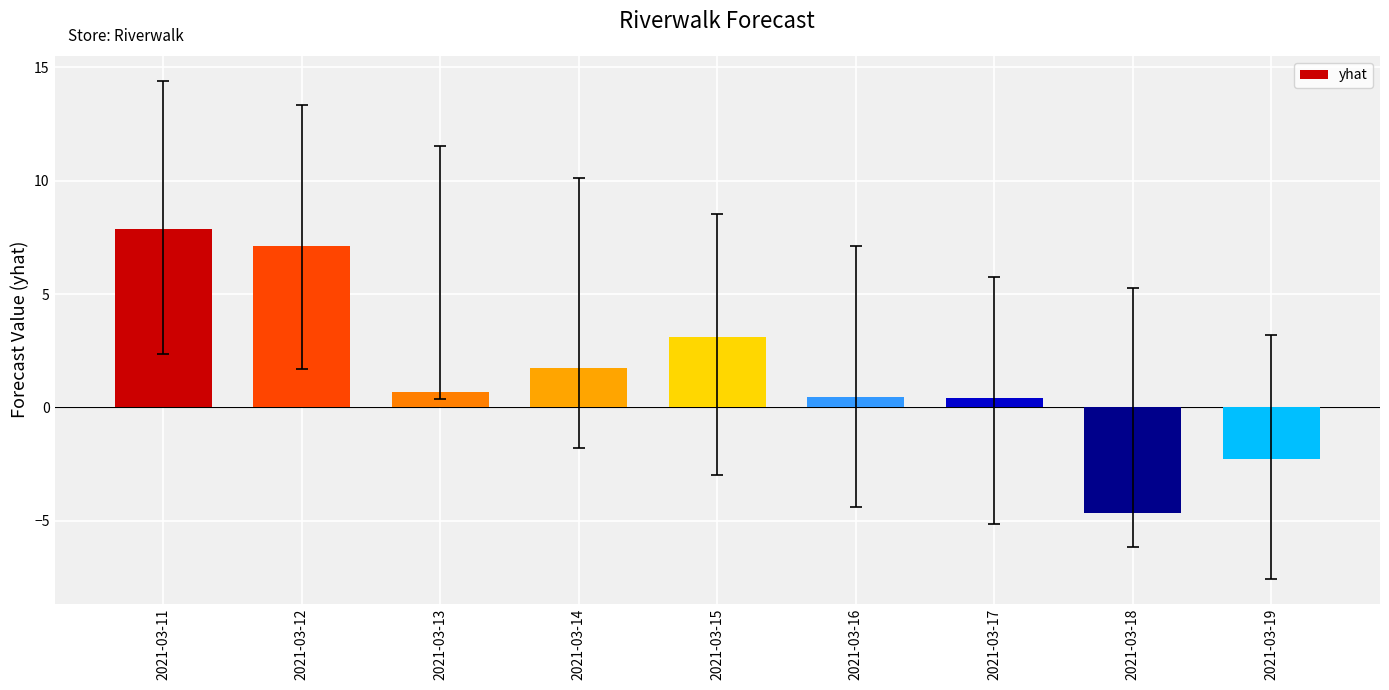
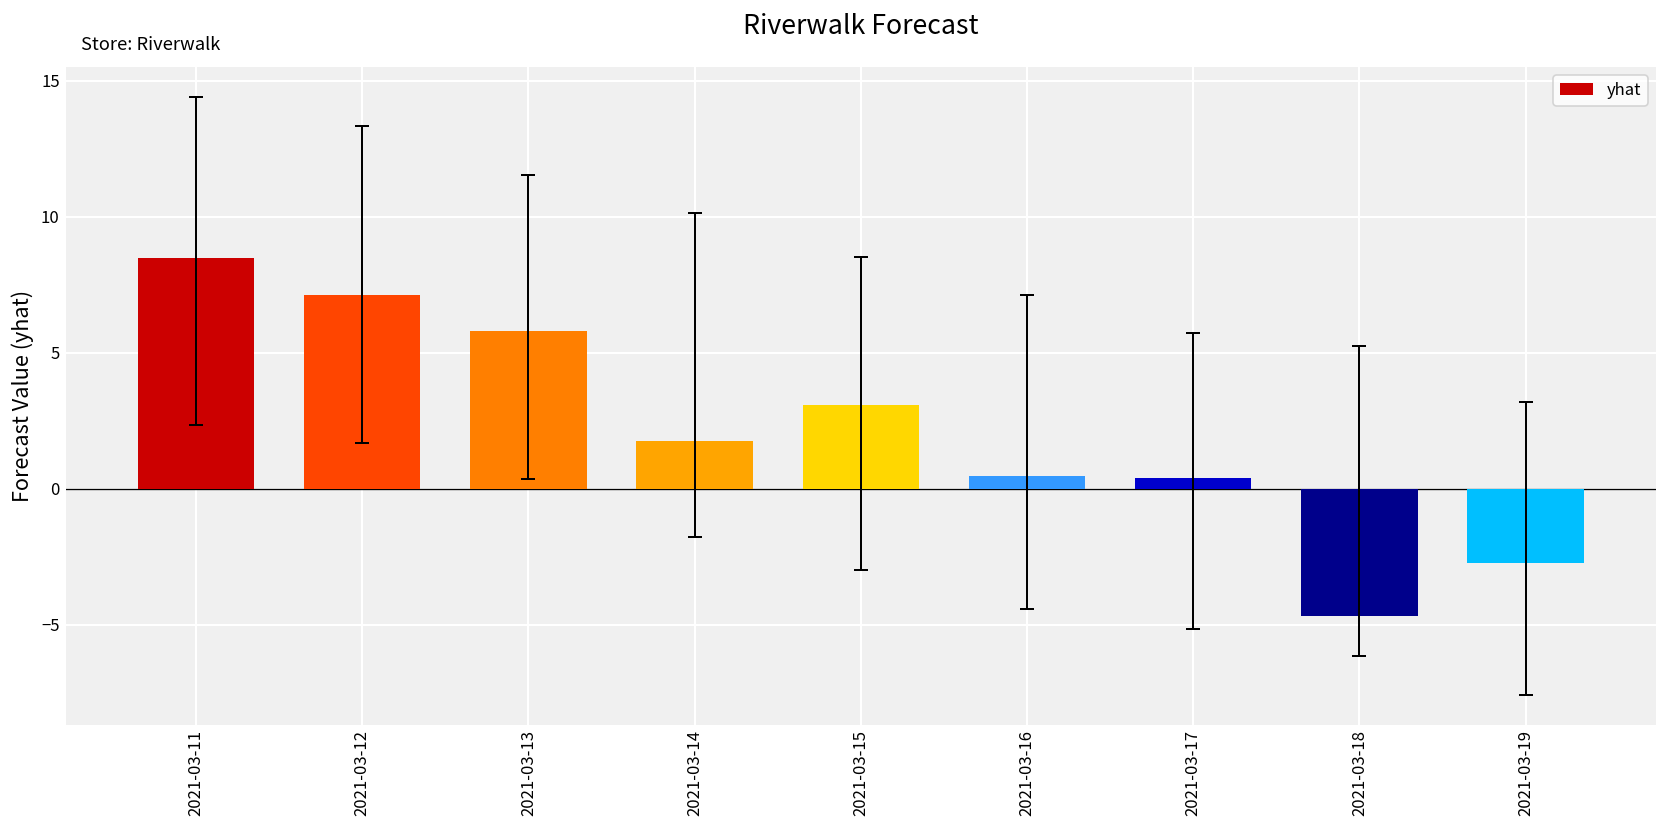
yhat, 2021-03-11: 7.9 -> 8.5
yhat, 2021-03-13: 0.7 -> 5.8
yhat, 2021-03-19: -2.3 -> -2.7
